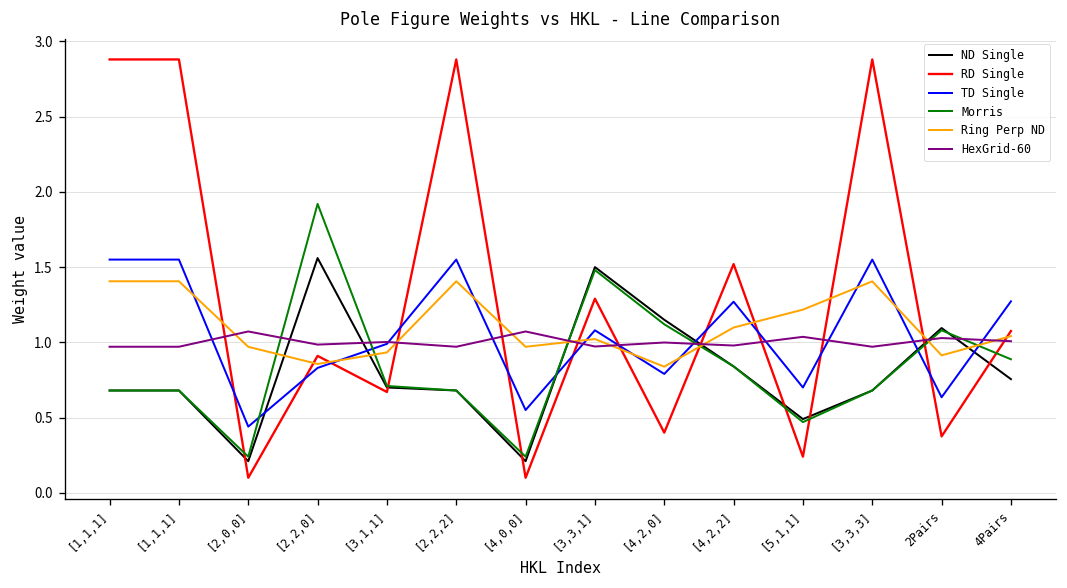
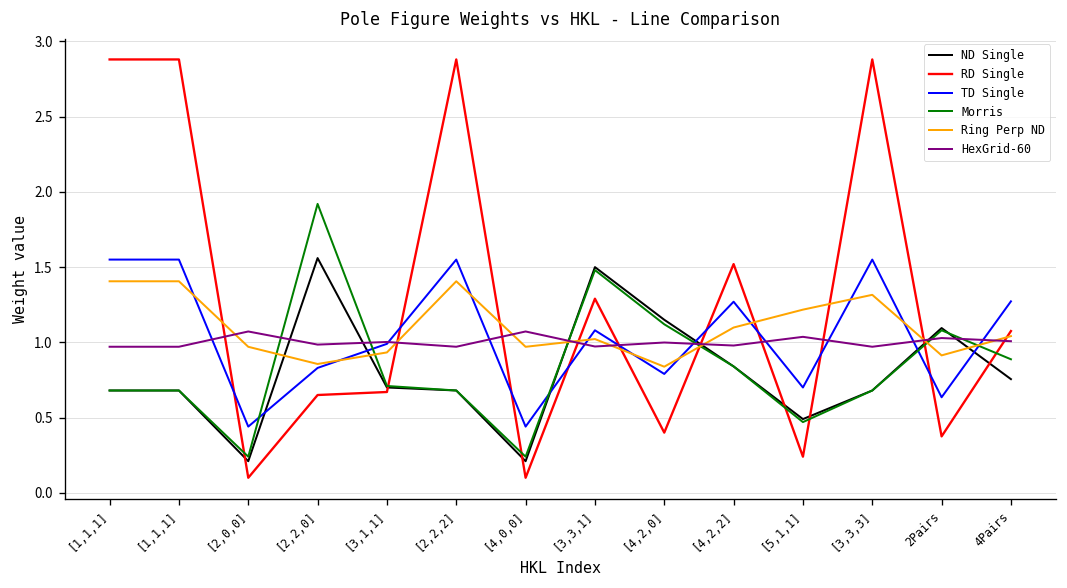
RD Single, [2,2,0]: 0.91 -> 0.65
TD Single, [4,0,0]: 0.55 -> 0.44
Ring Perp ND, [3,3,3]: 1.41 -> 1.32
